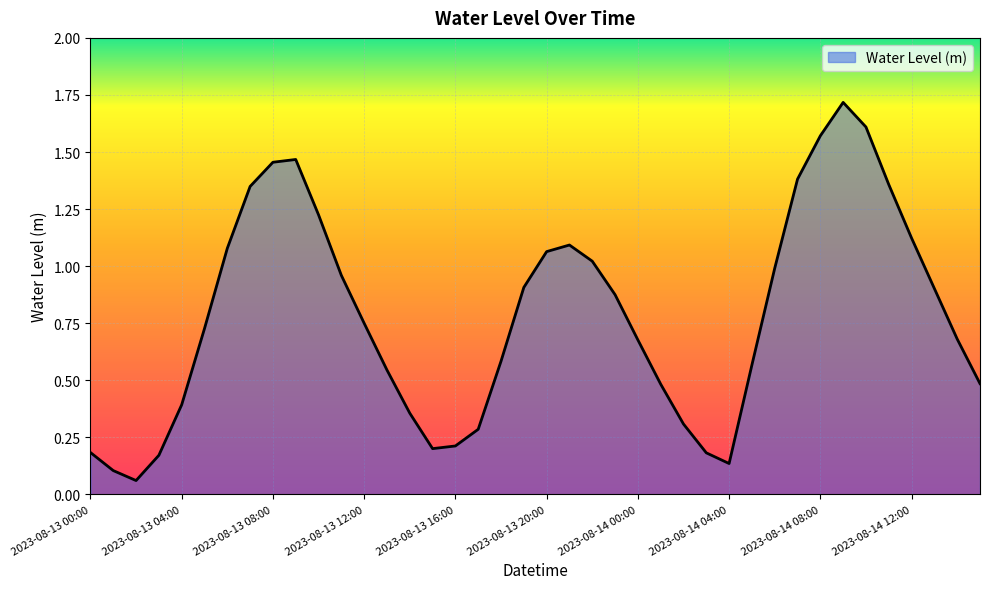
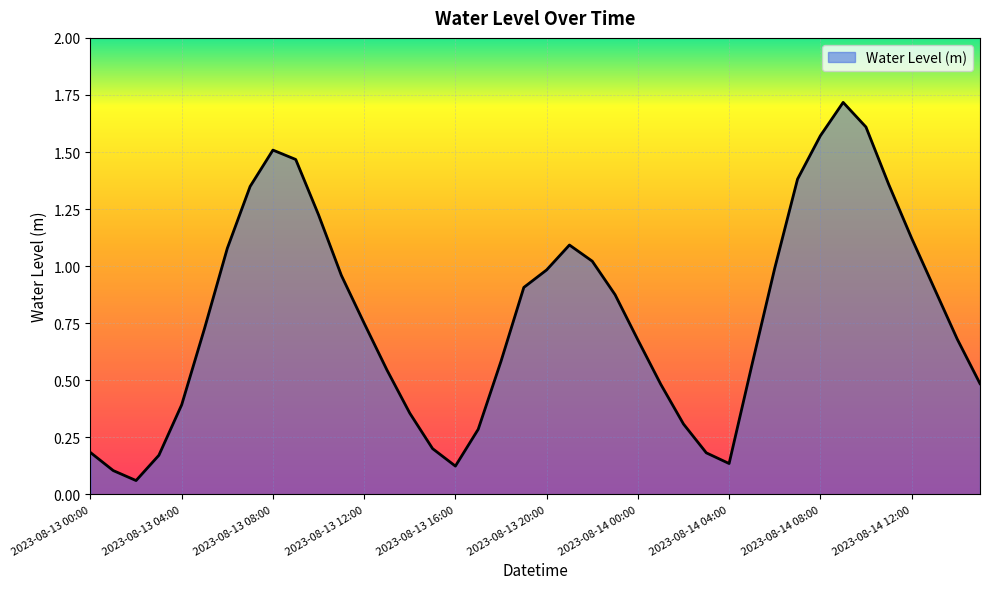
2023-08-13 08:00: 1.46 -> 1.51
2023-08-13 16:00: 0.21 -> 0.12
2023-08-13 20:00: 1.06 -> 0.98
